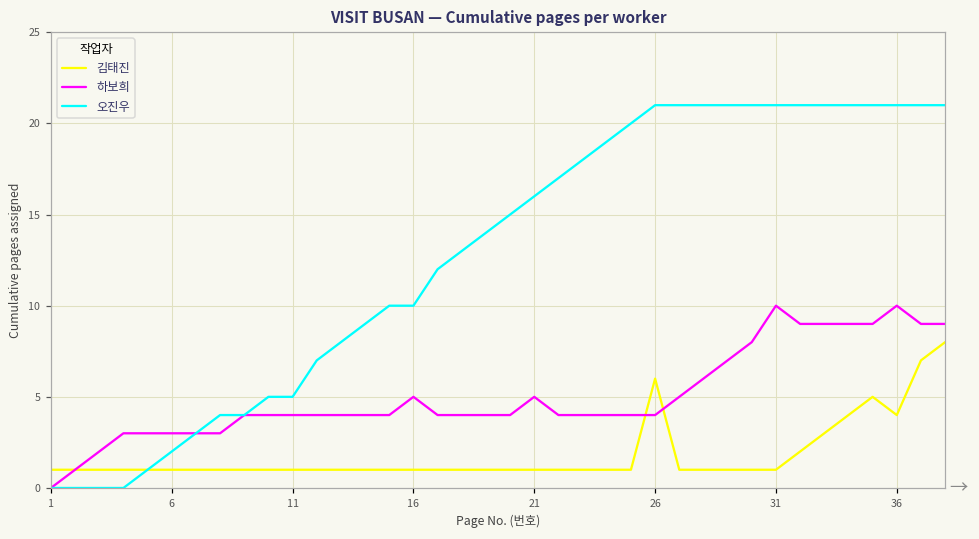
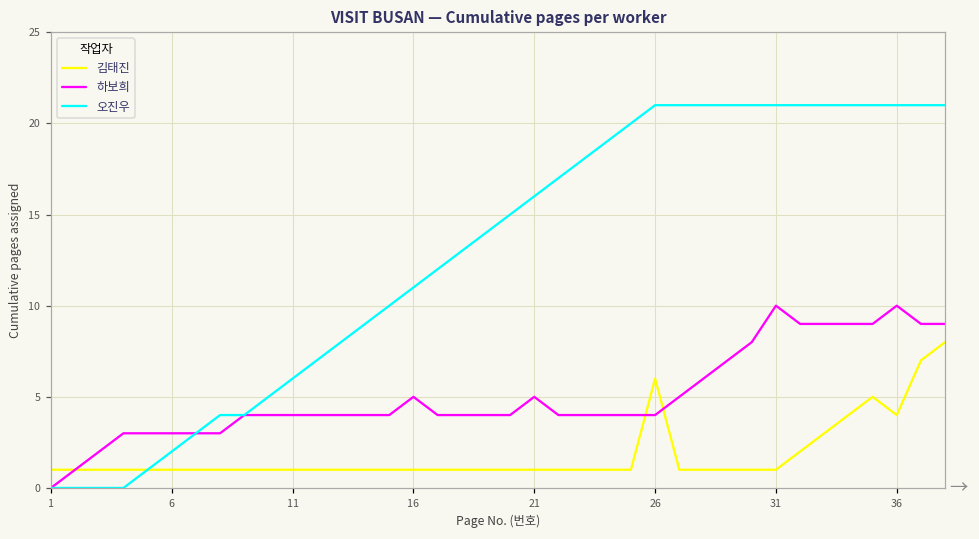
오진우, 11: 5 -> 6
오진우, 16: 10 -> 11
